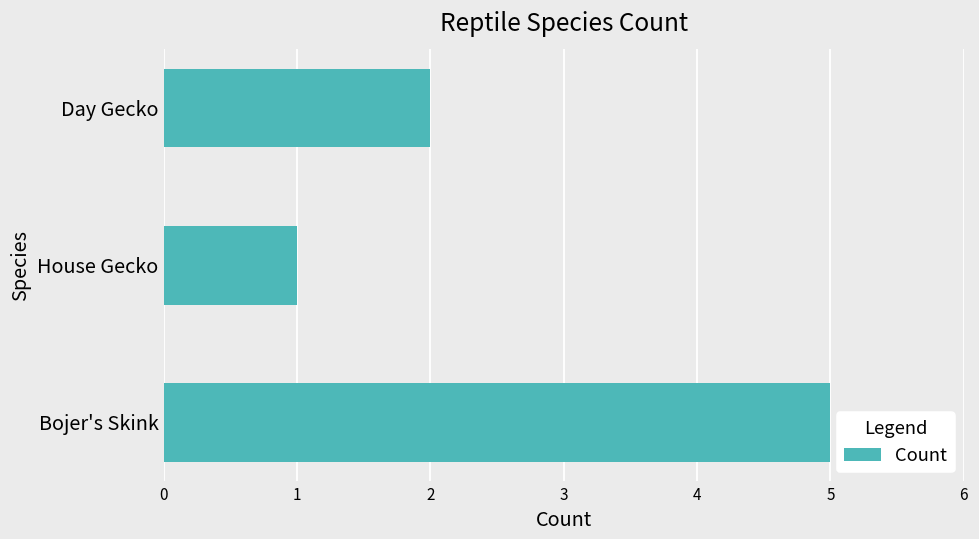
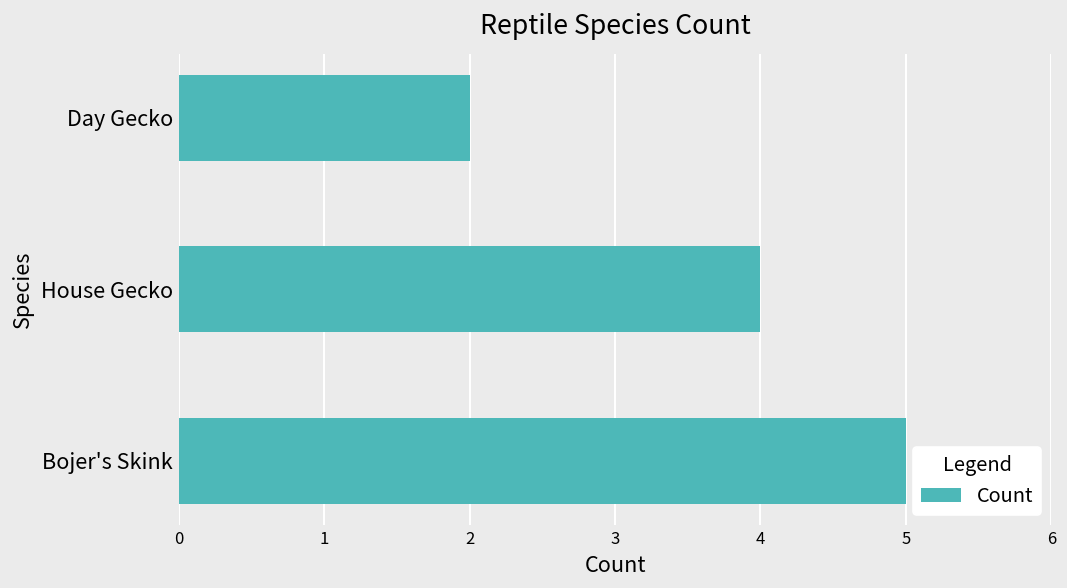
House Gecko: 1 -> 4
